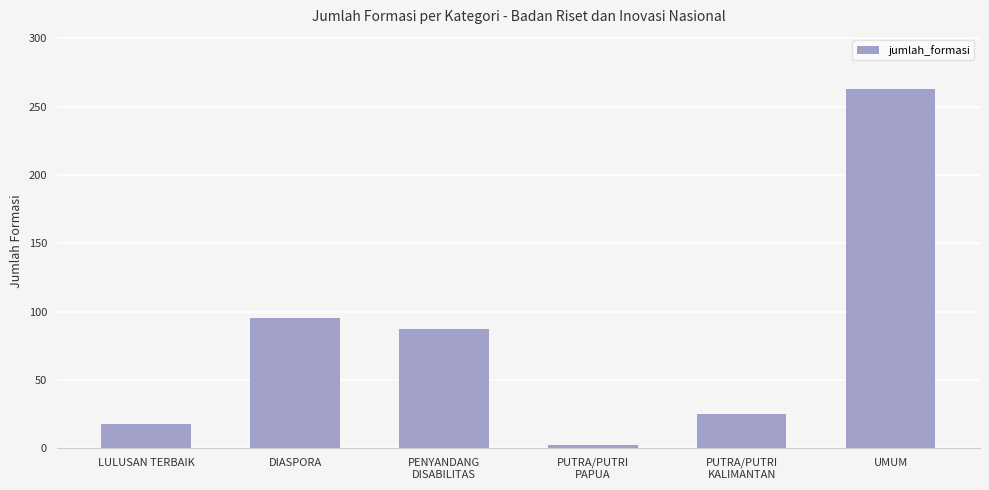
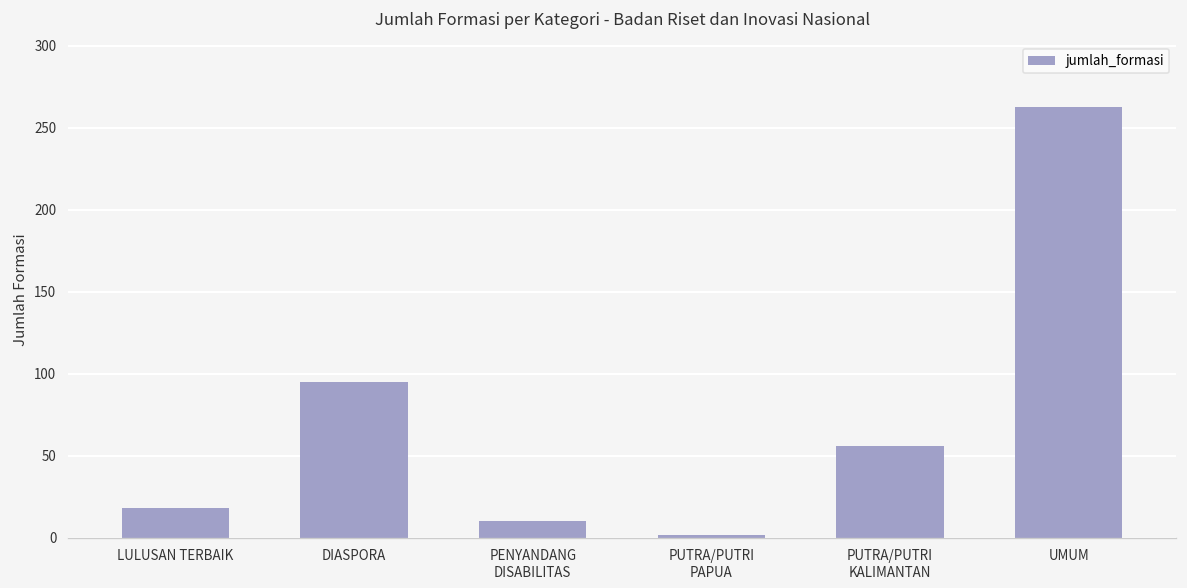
PENYANDANG DISABILITAS: 87 -> 10
PUTRA/PUTRI KALIMANTAN: 25 -> 56
